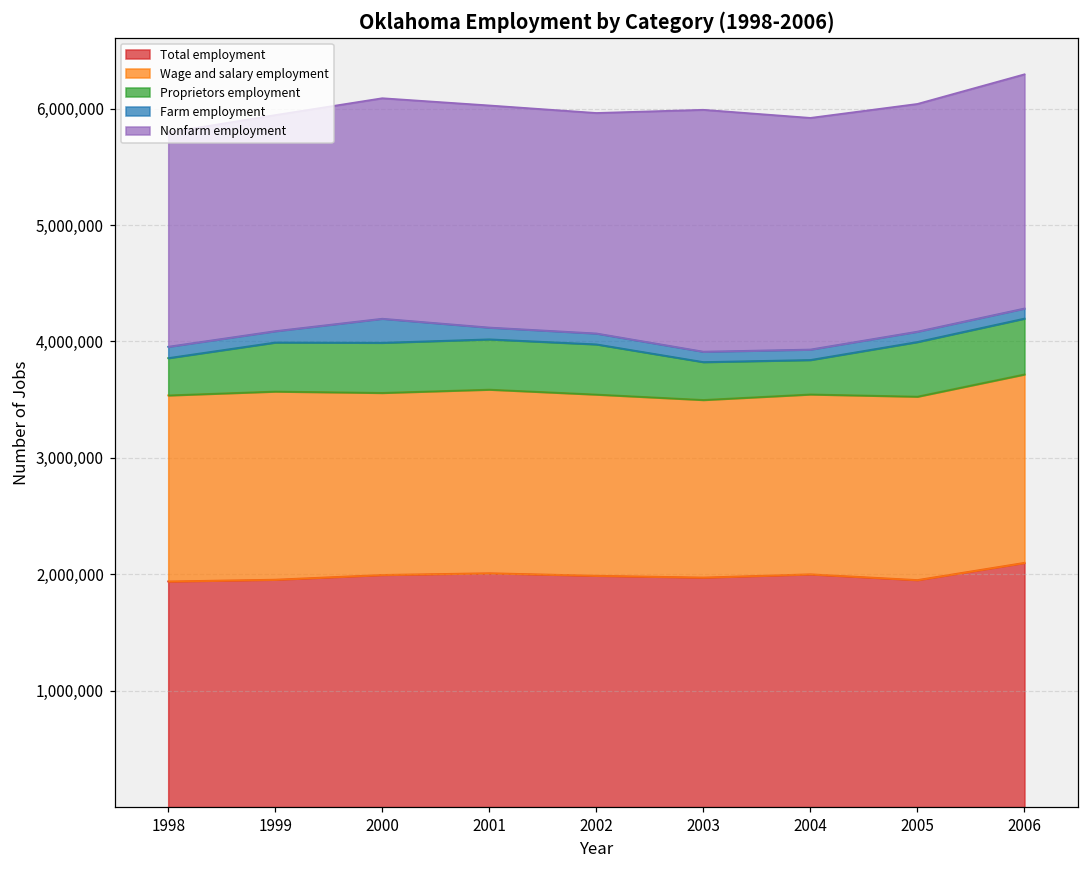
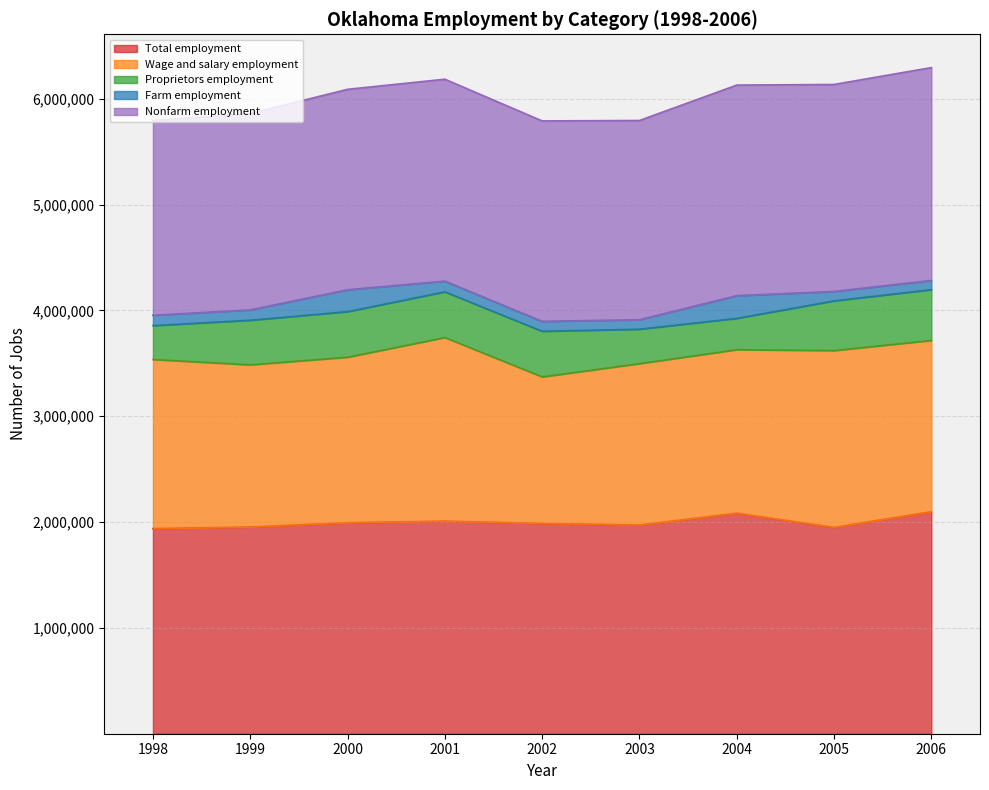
Wage and salary employment, 1999: 1,620,000 -> 1,530,000
Wage and salary employment, 2001: 1,580,000 -> 1,740,000
Wage and salary employment, 2002: 1,560,000 -> 1,380,000
Nonfarm employment, 2003: 2,080,000 -> 1,880,000
Total employment, 2004: 2,000,000 -> 2,080,000
Farm employment, 2004: 90,000 -> 210,000
Wage and salary employment, 2005: 1,580,000 -> 1,670,000
